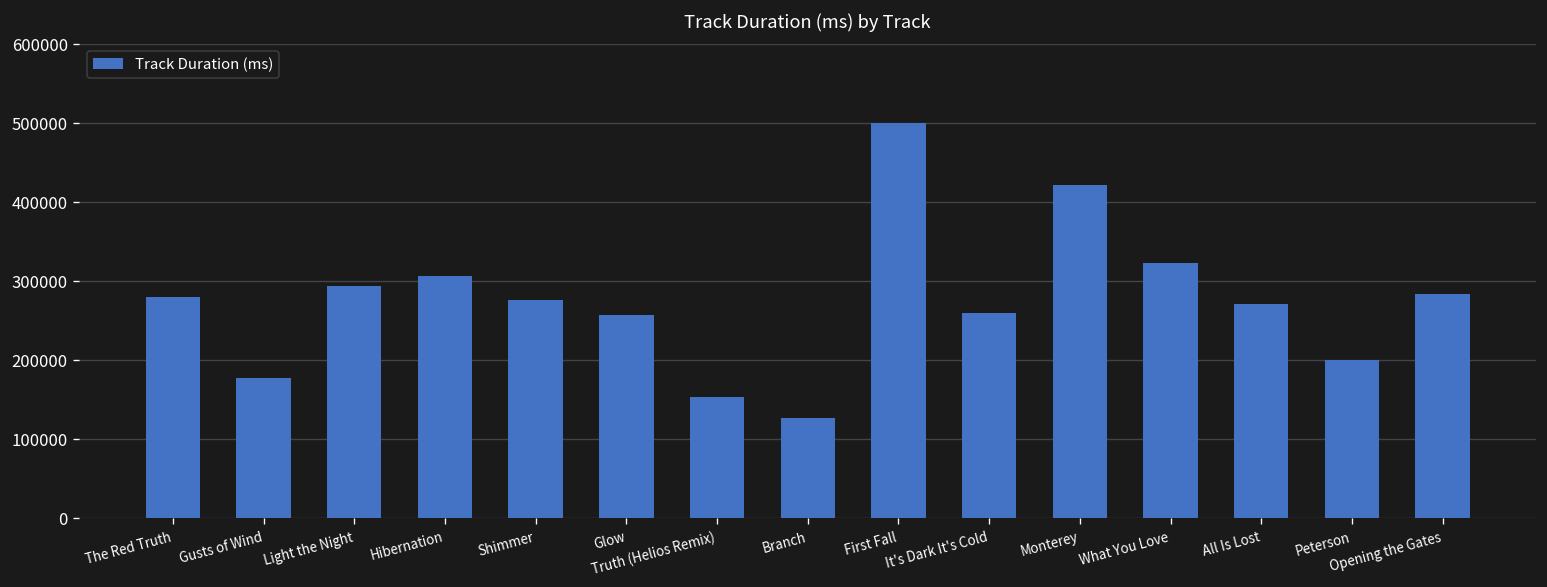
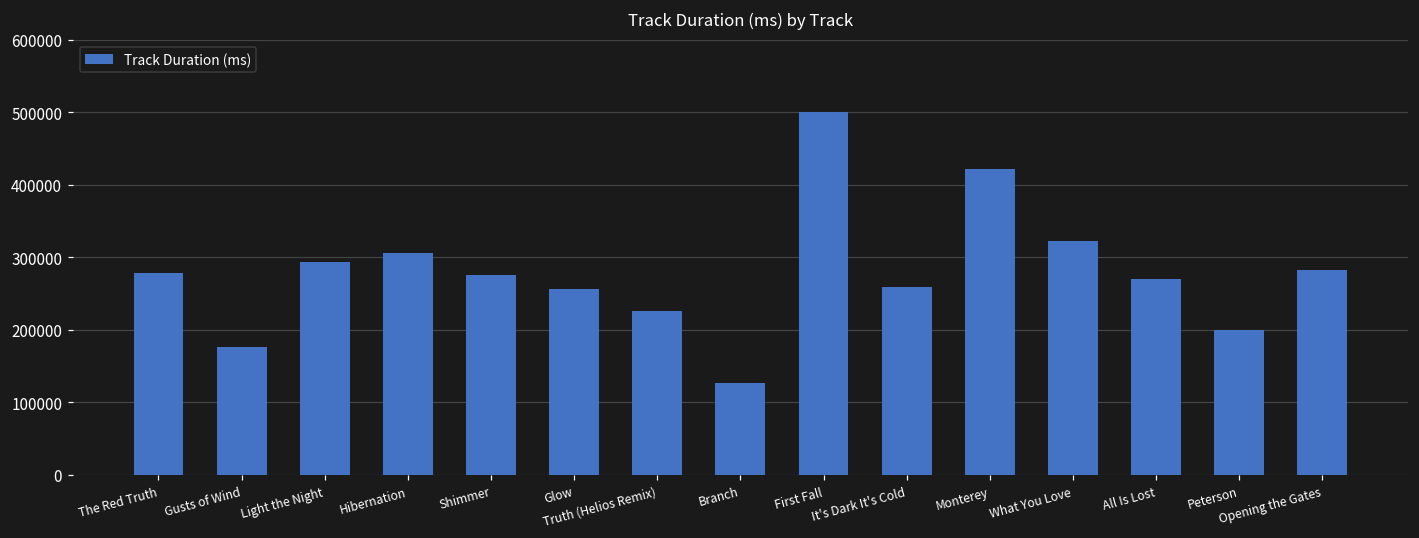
Truth (Helios Remix): 150000 -> 230000
